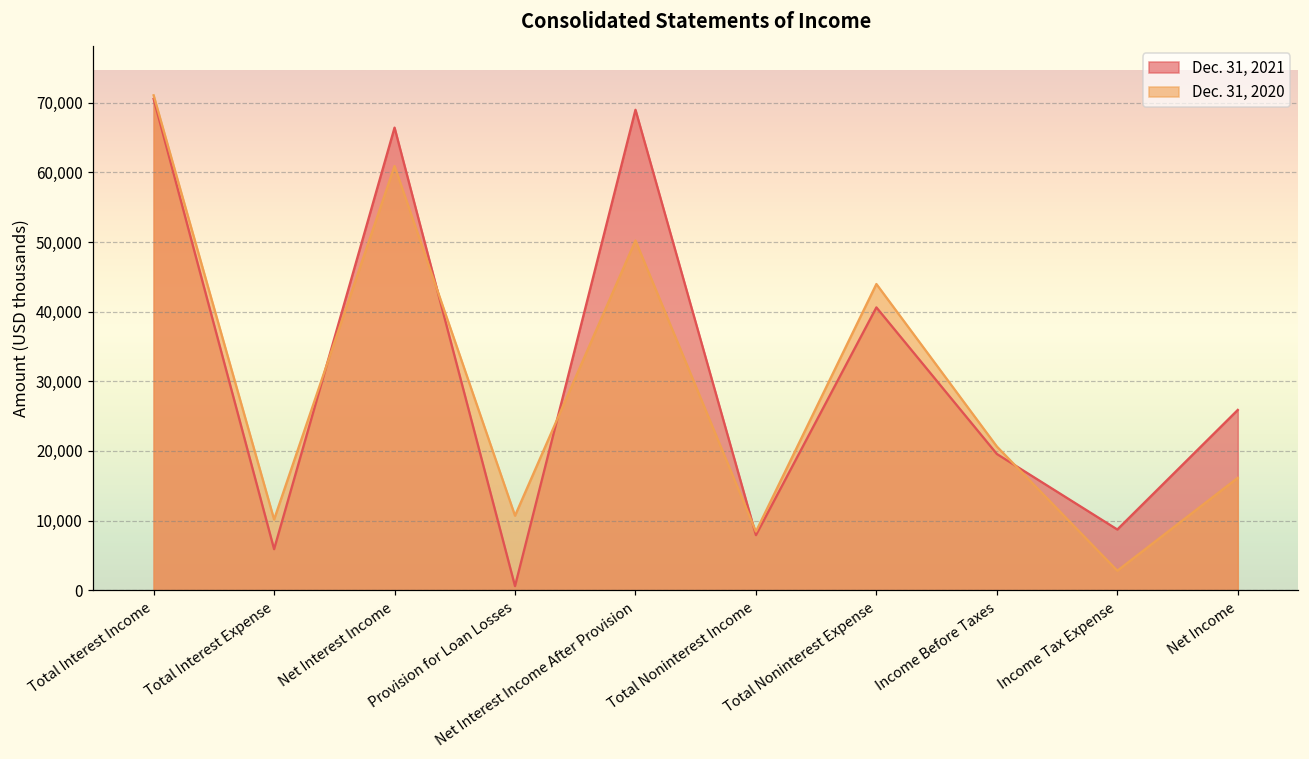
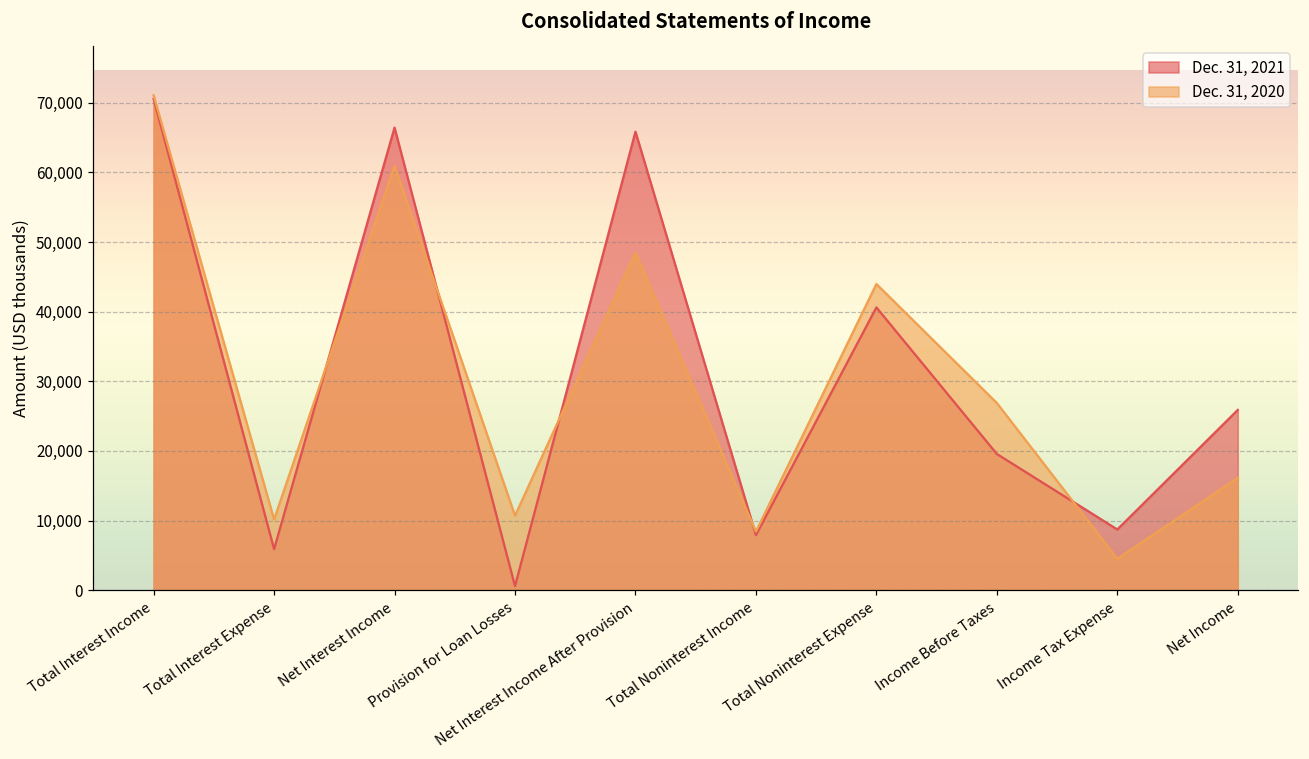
Dec. 31, 2021, Net Interest Income After Provision: 69,000 -> 66,000
Dec. 31, 2020, Net Interest Income After Provision: 50,000 -> 48,000
Dec. 31, 2020, Income Before Taxes: 21,000 -> 27,000
Dec. 31, 2020, Income Tax Expense: 3,000 -> 4,000
